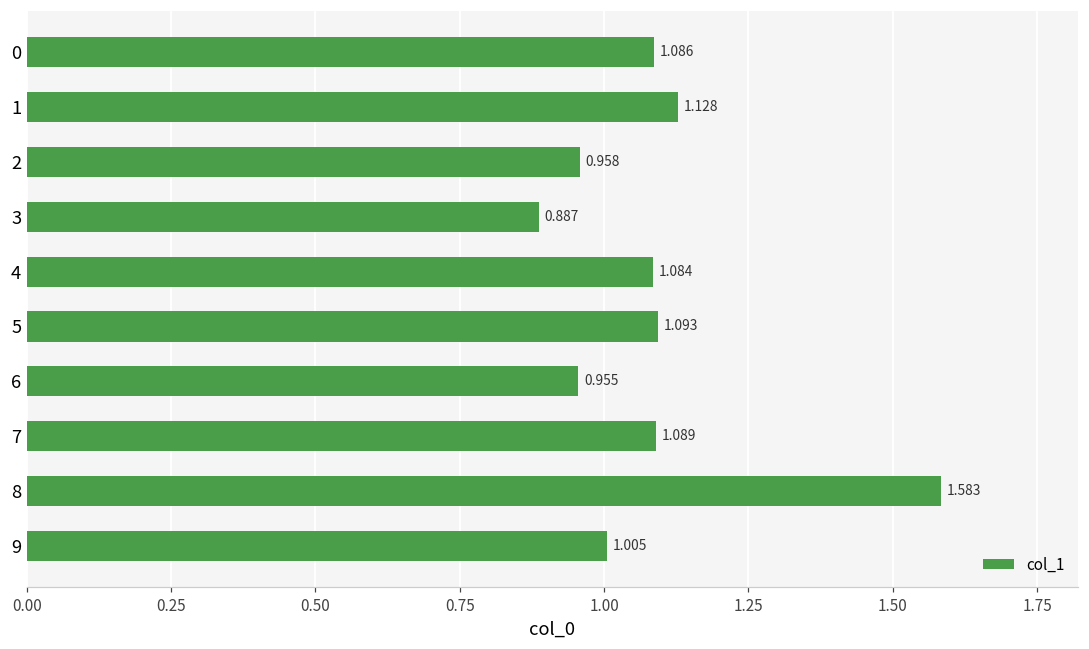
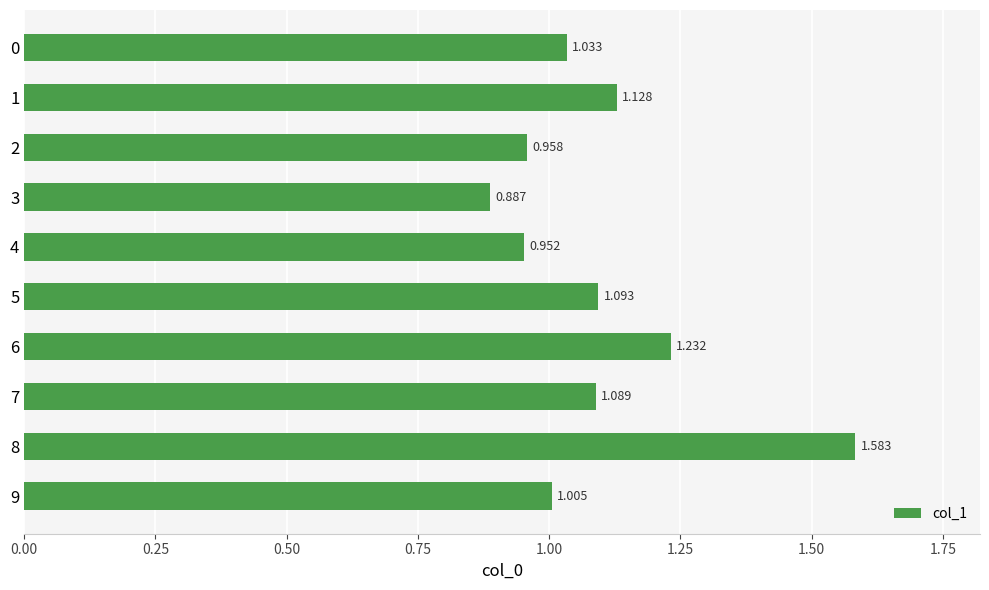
0: 1.086 -> 1.033
4: 1.084 -> 0.952
6: 0.955 -> 1.232
